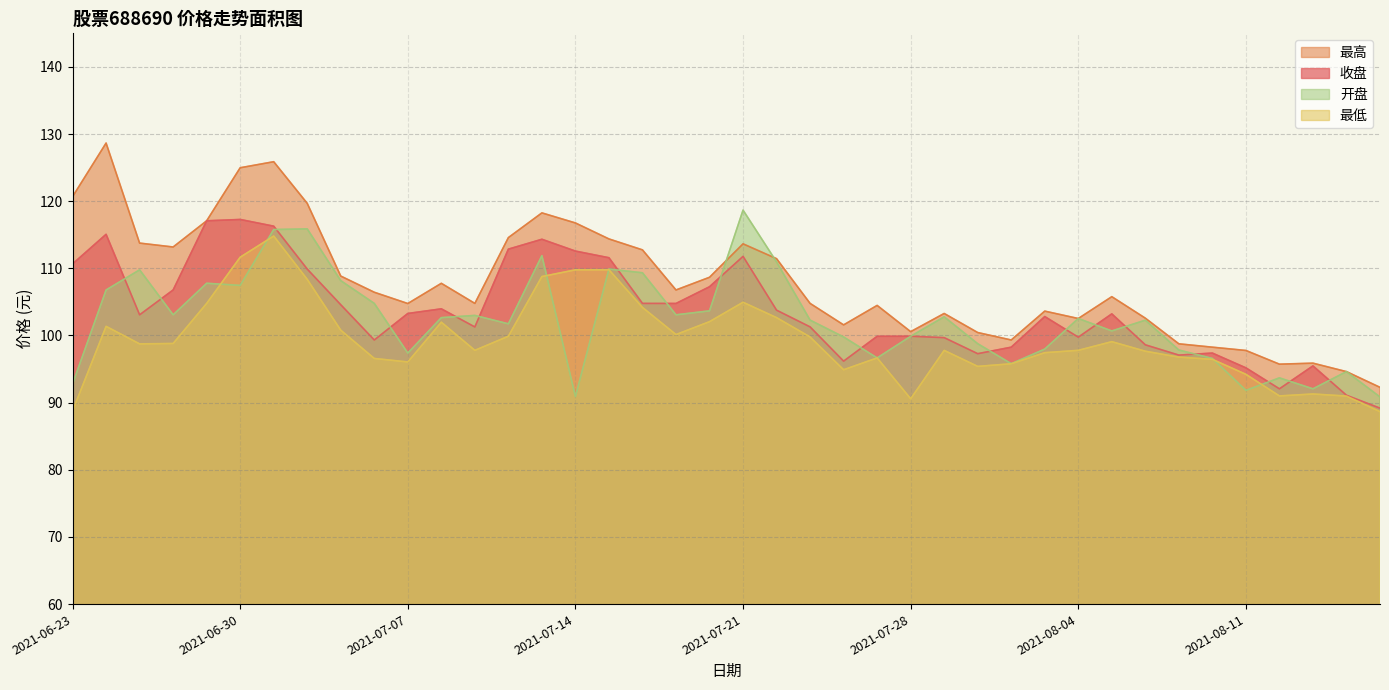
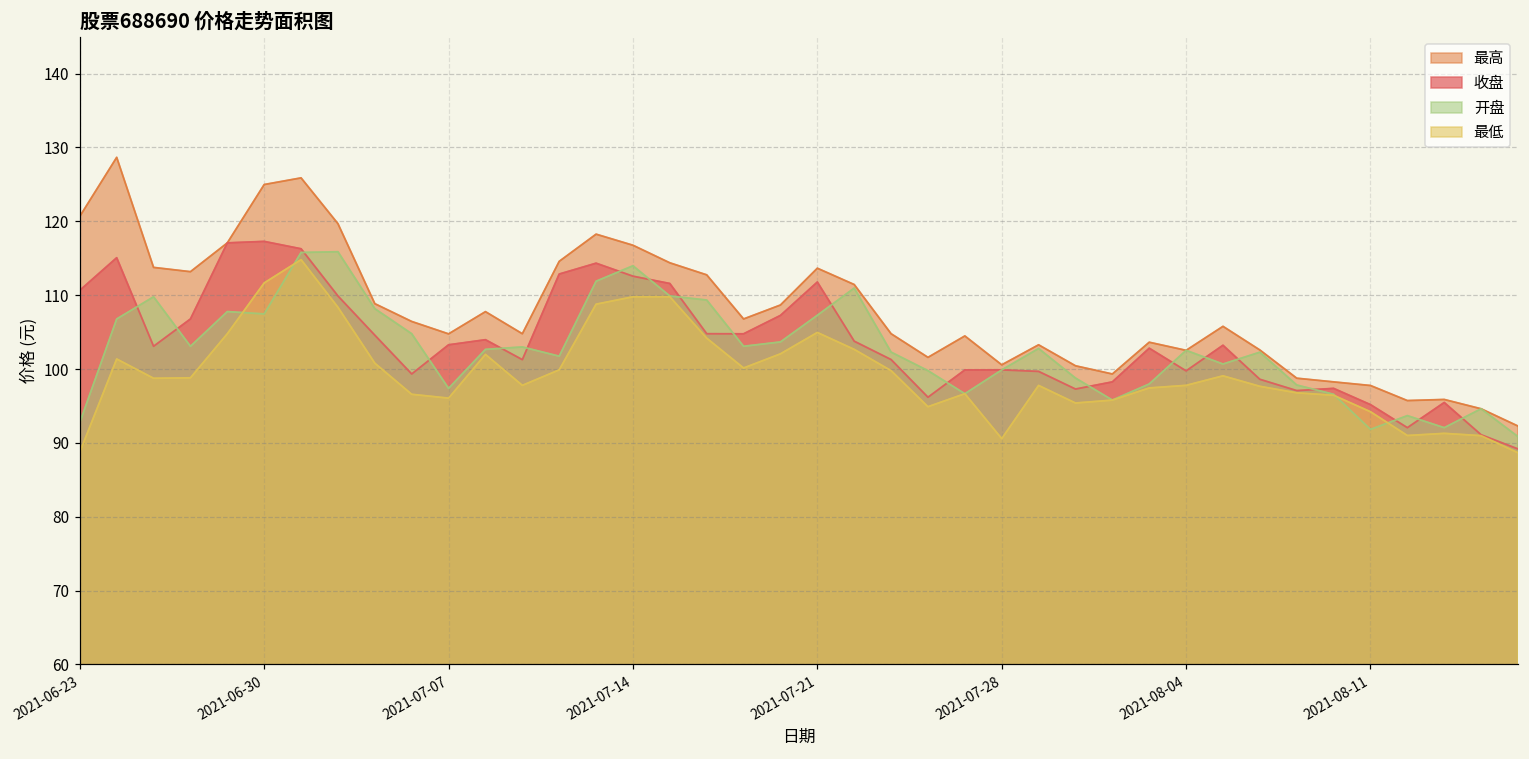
开盘, 2021-07-14: 91 -> 114
开盘, 2021-07-21: 119 -> 107
